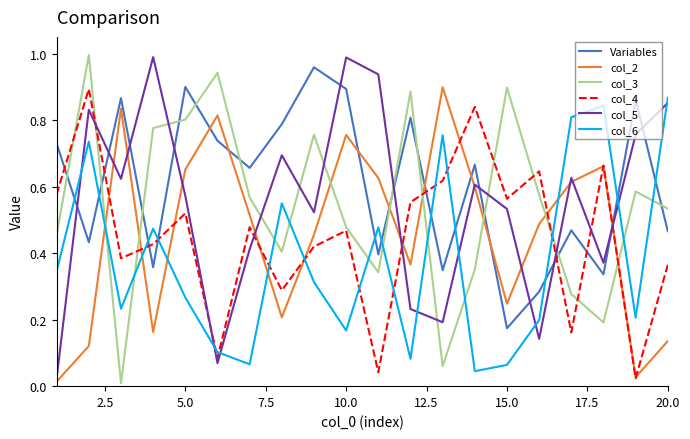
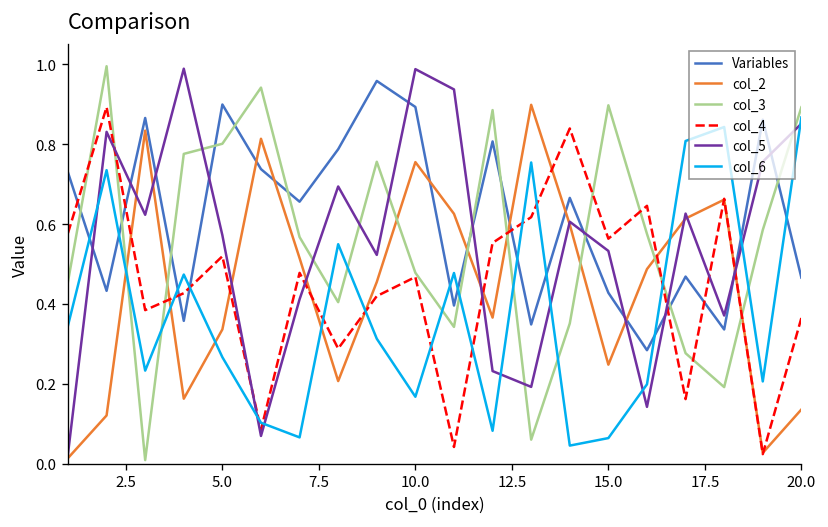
col_2, 5.0: 0.65 -> 0.34
Variables, 15.0: 0.17 -> 0.43
col_3, 20.0: 0.53 -> 0.89
